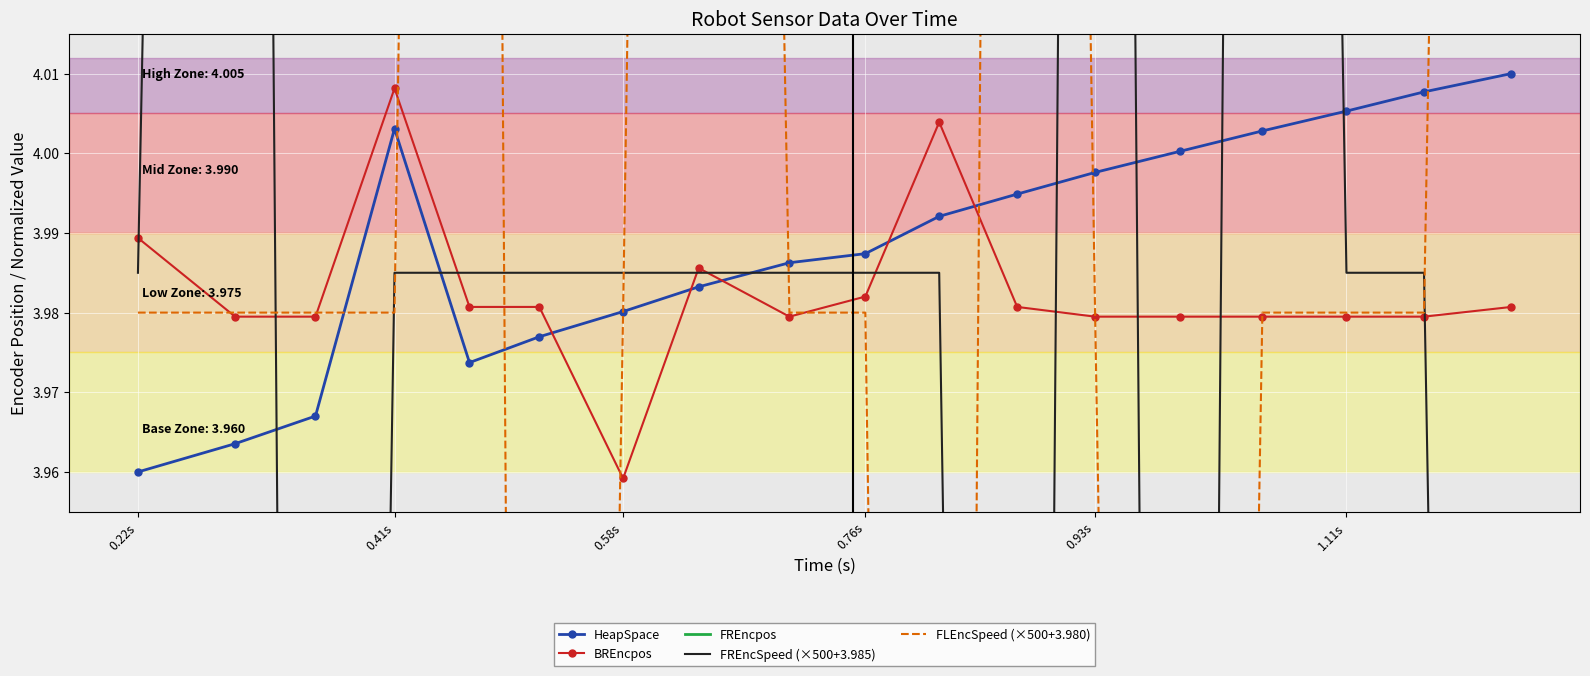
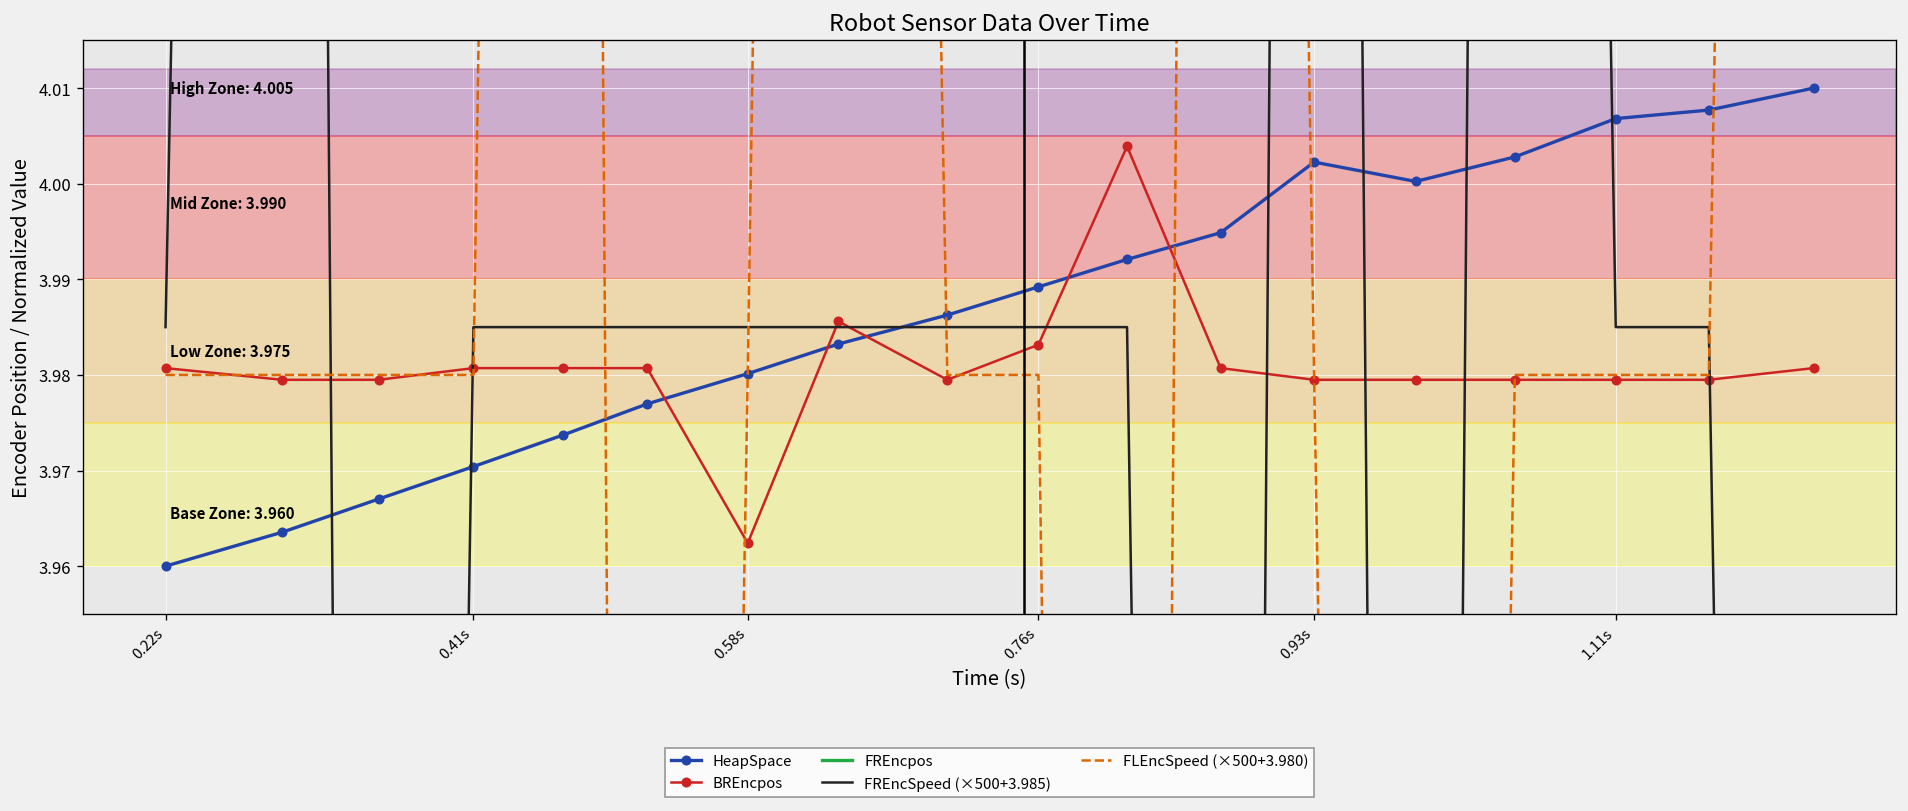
BREncpos, 0.22s: 3.989 -> 3.981
HeapSpace, 0.41s: 4.003 -> 3.970
BREncpos, 0.41s: 4.008 -> 3.981
BREncpos, 0.58s: 3.959 -> 3.962
HeapSpace, 0.76s: 3.987 -> 3.989
BREncpos, 0.76s: 3.982 -> 3.983
HeapSpace, 0.93s: 3.998 -> 4.002
HeapSpace, 1.11s: 4.005 -> 4.007
